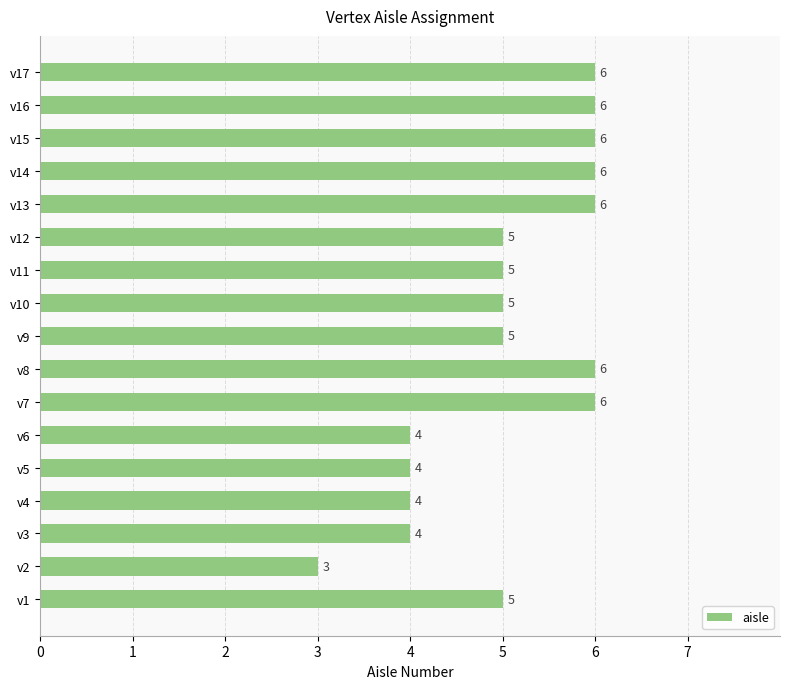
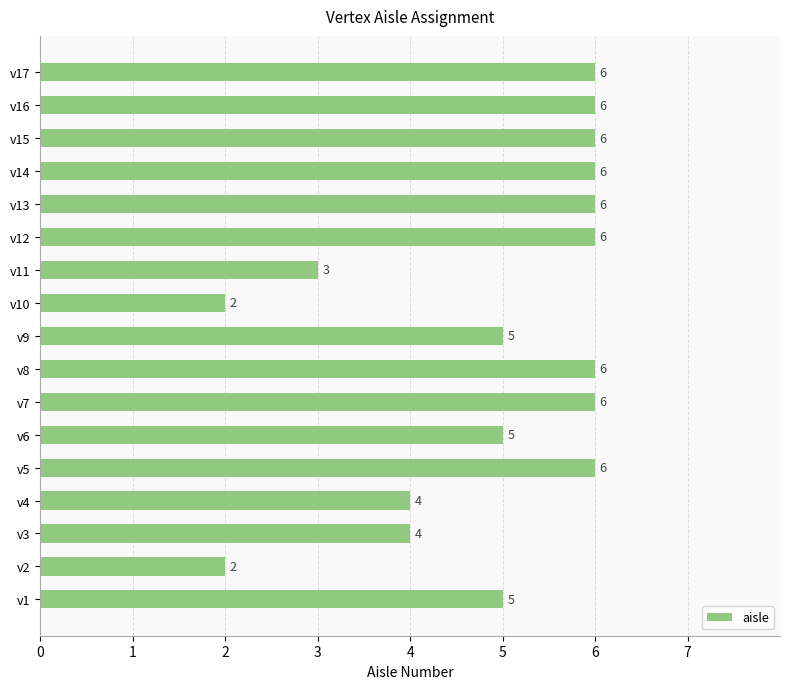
v12: 5 -> 6
v11: 5 -> 3
v10: 5 -> 2
v6: 4 -> 5
v5: 4 -> 6
v2: 3 -> 2
